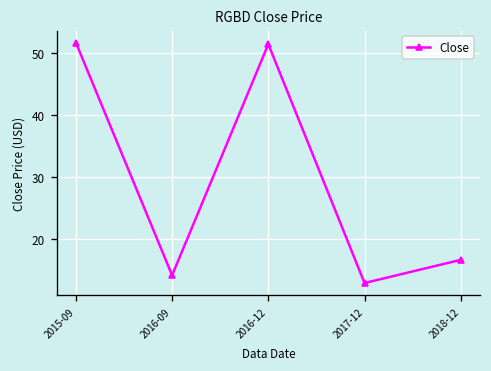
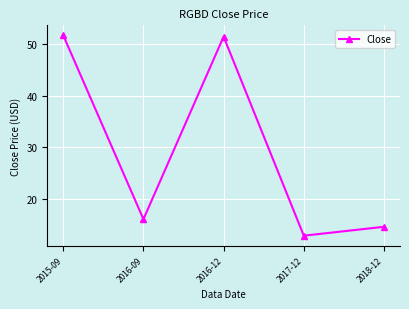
2016-09: 14 -> 16
2018-12: 17 -> 15
